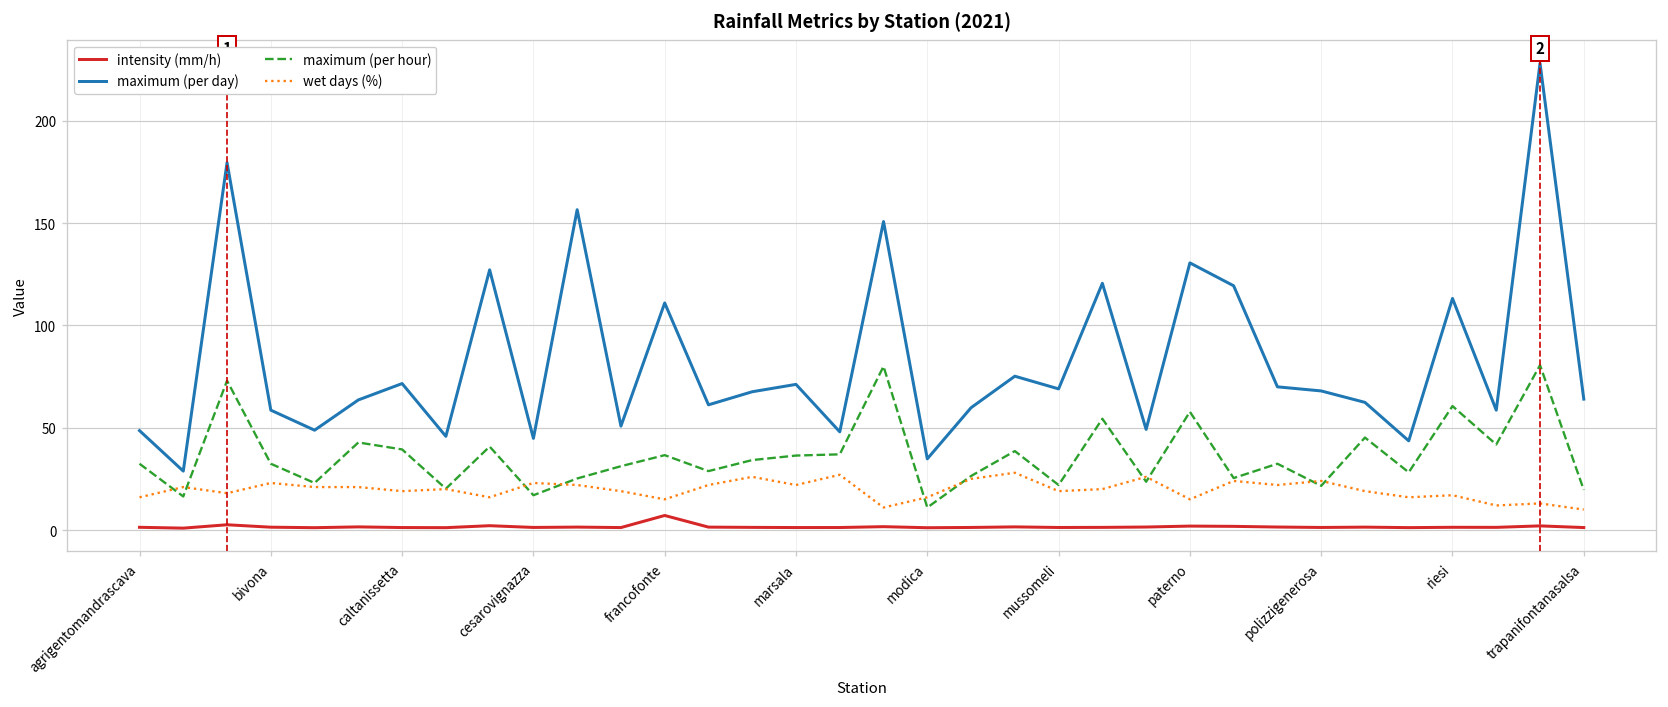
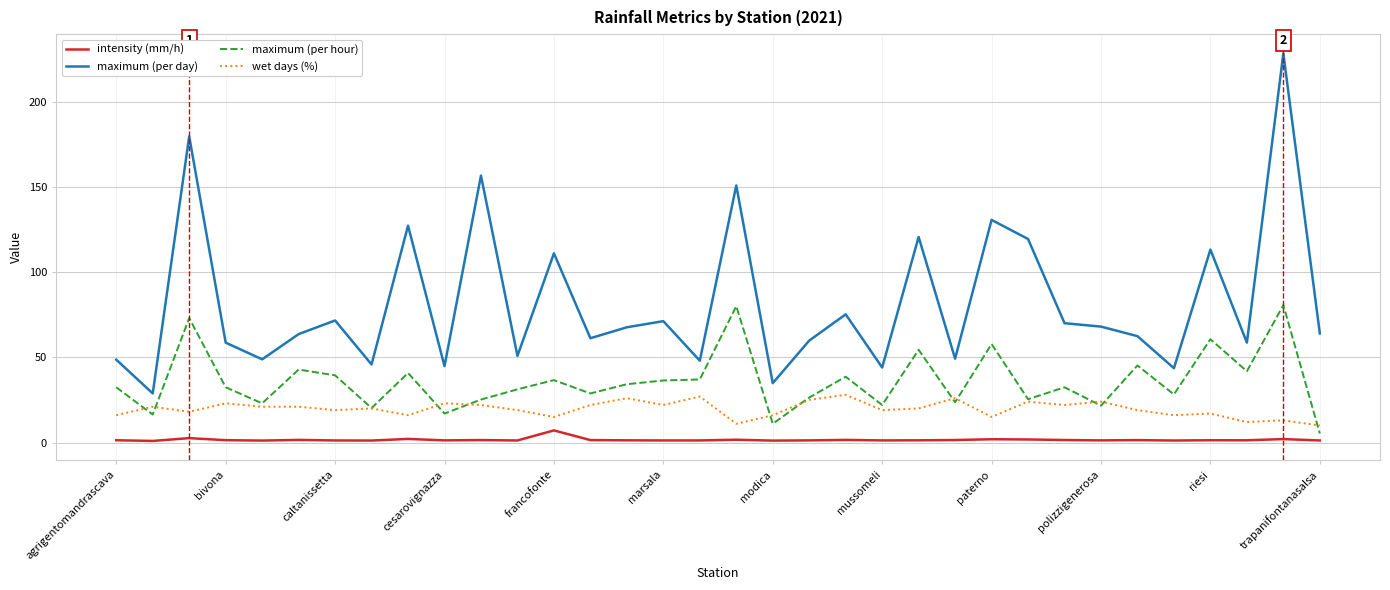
maximum (per day), mussomeli: 69 -> 44
maximum (per hour), trapanifontanasalsa: 20 -> 5
